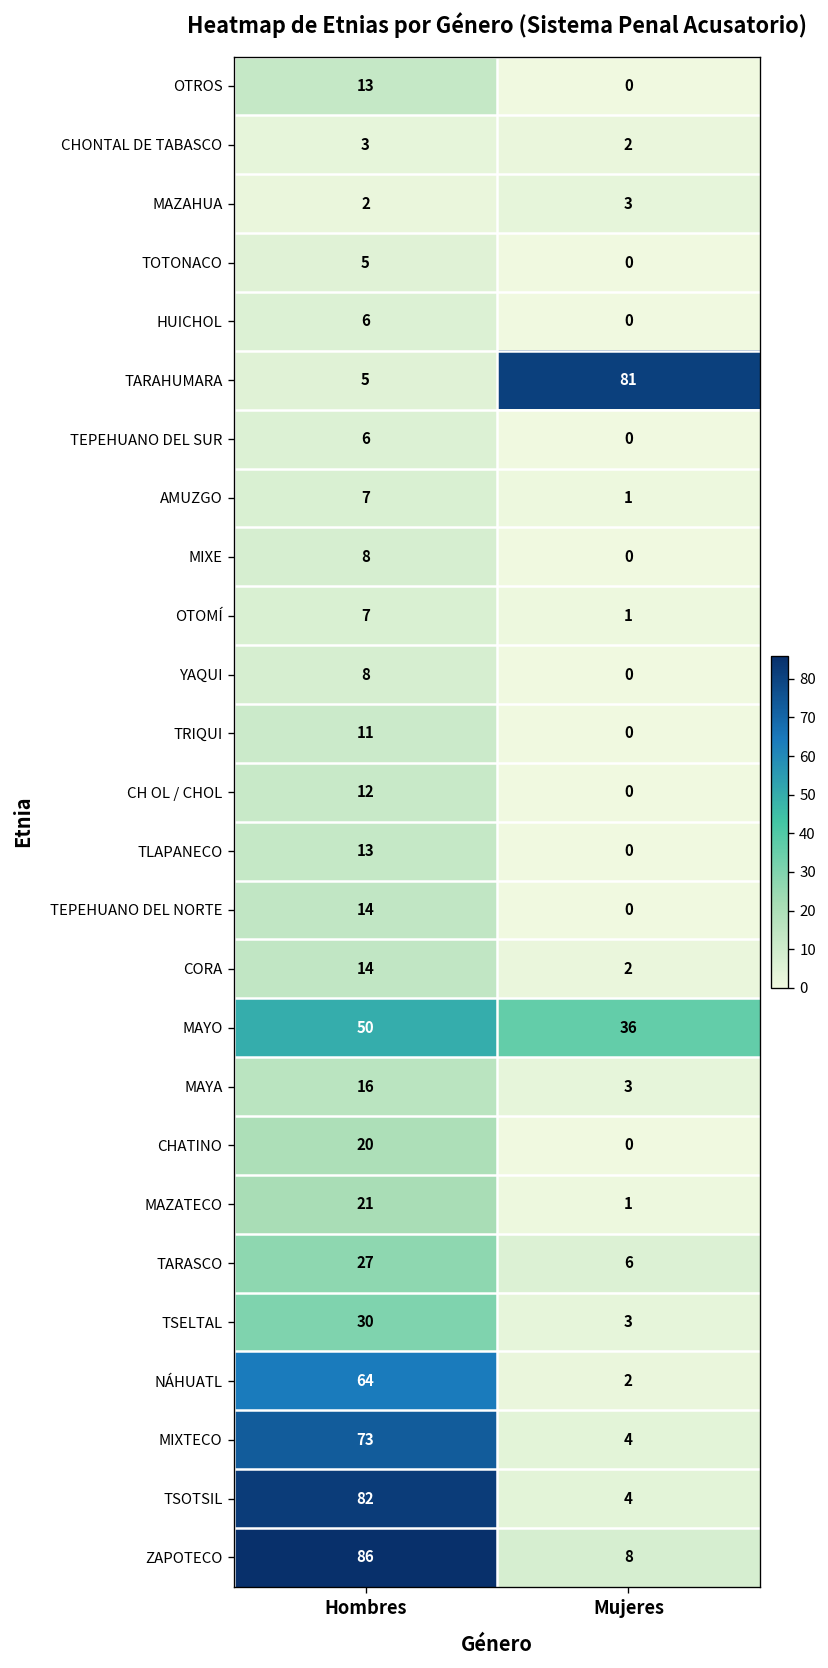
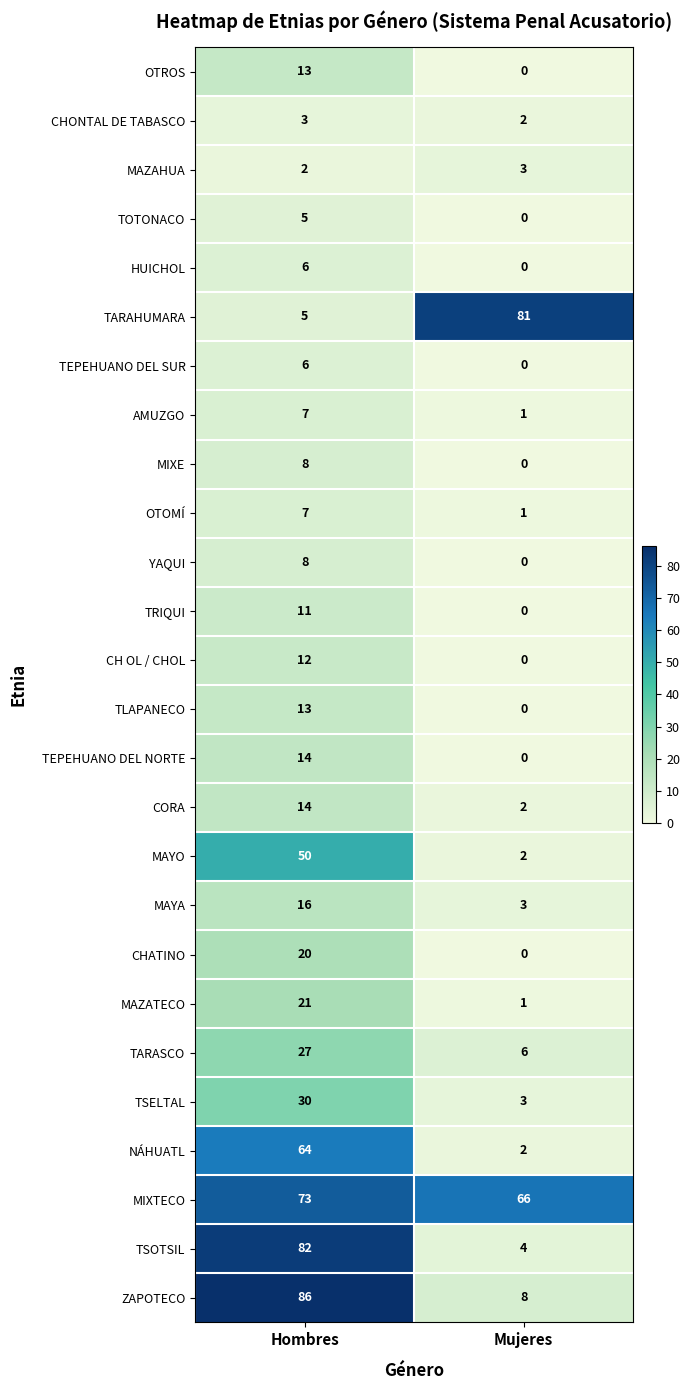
MAYO, Mujeres: 36 -> 2
MIXTECO, Mujeres: 4 -> 66
